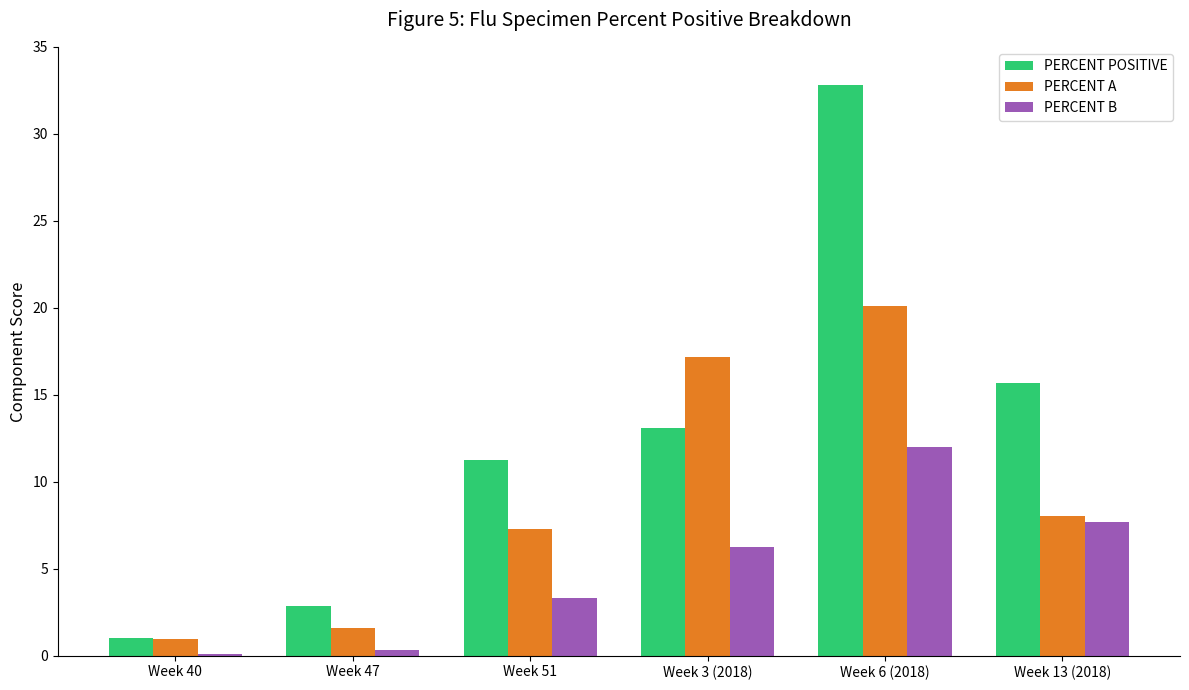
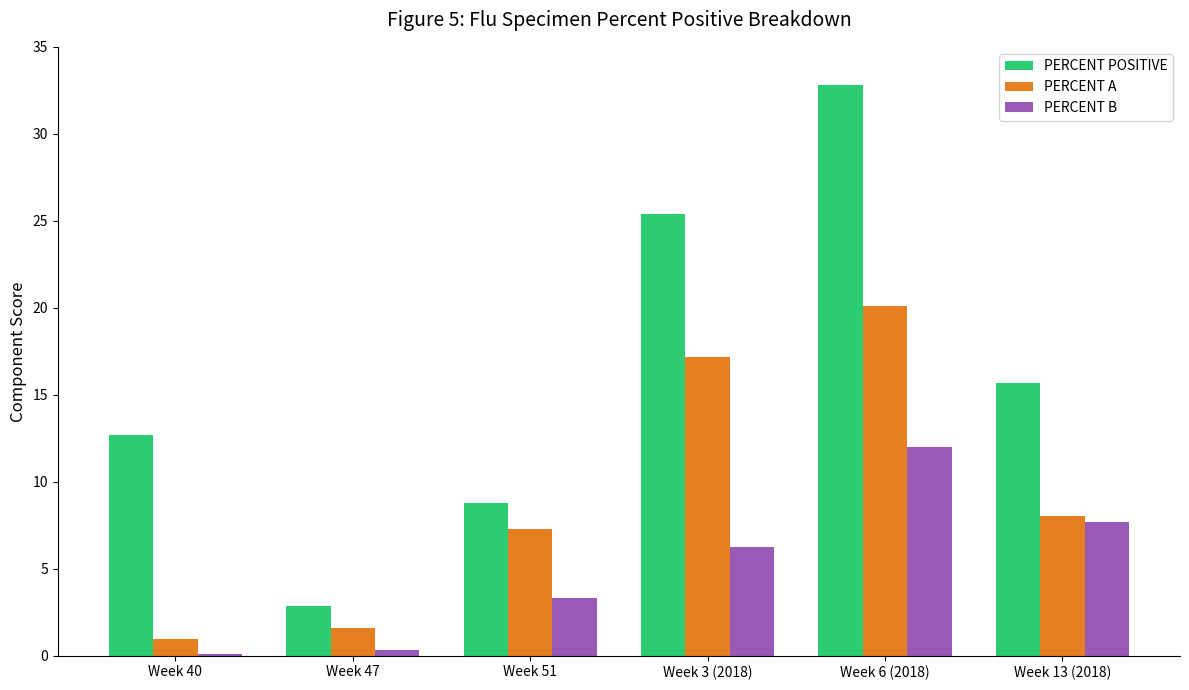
PERCENT POSITIVE, Week 40: 1.0 -> 12.7
PERCENT POSITIVE, Week 51: 11.3 -> 8.8
PERCENT POSITIVE, Week 3 (2018): 13.1 -> 25.4
